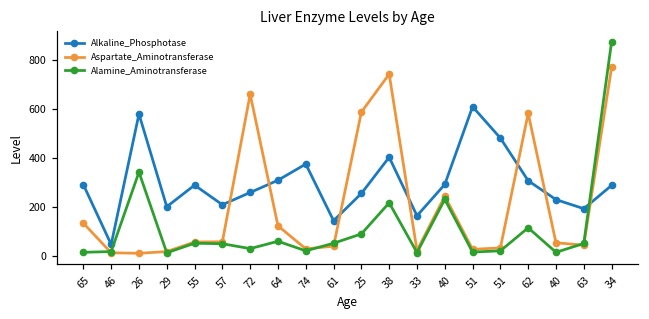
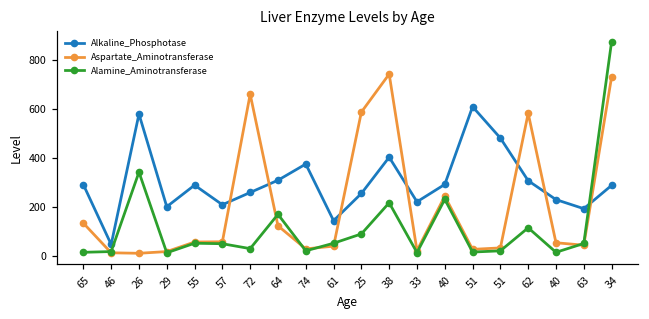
Alamine_Aminotransferase, 64: 60 -> 170
Alkaline_Phosphotase, 33: 170 -> 220
Aspartate_Aminotransferase, 34: 770 -> 730
